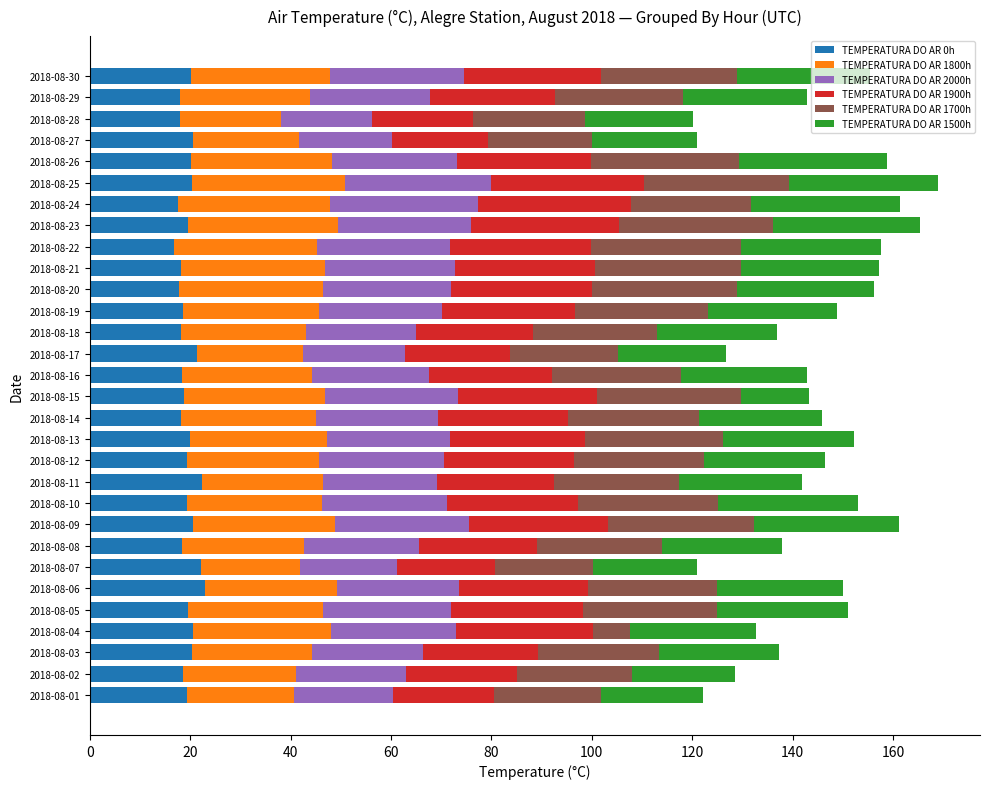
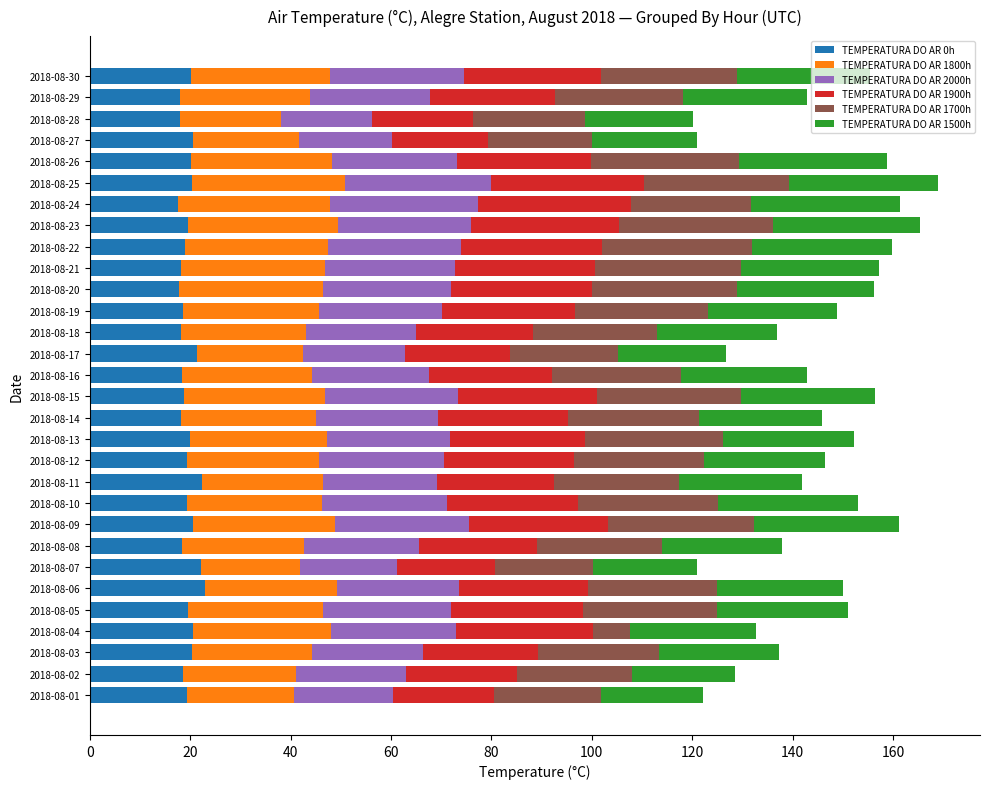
TEMPERATURA DO AR 0h, 2018-08-22: 17 -> 19
TEMPERATURA DO AR 1500h, 2018-08-15: 14 -> 27
